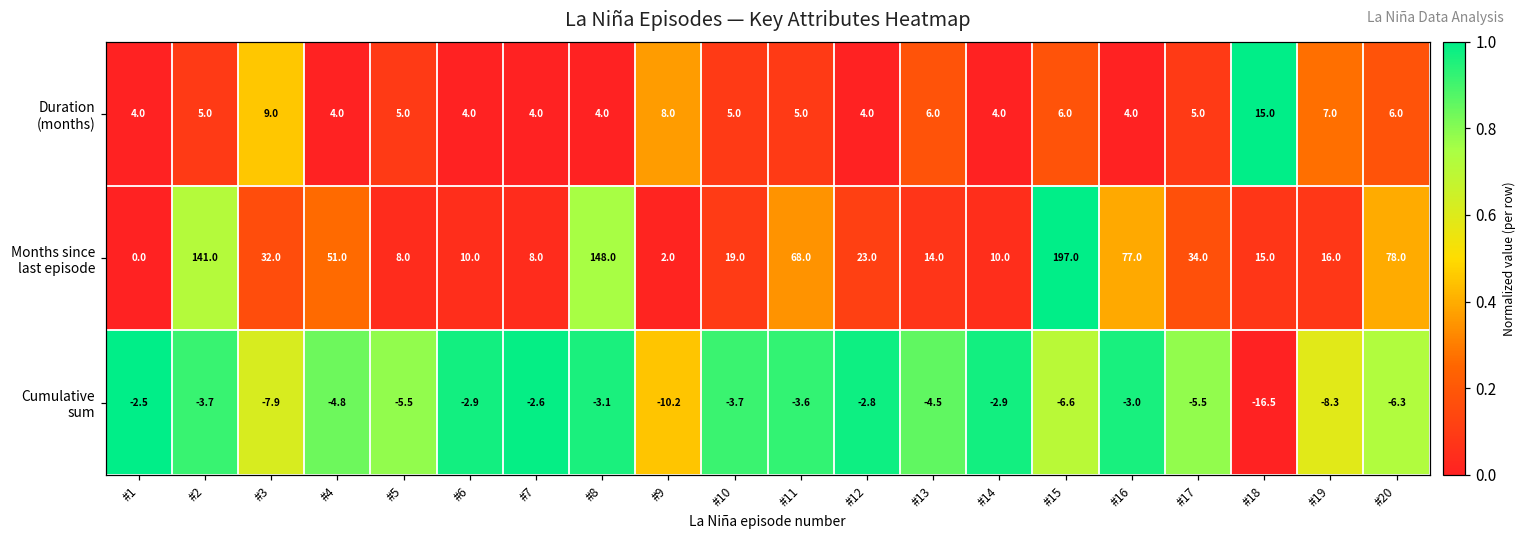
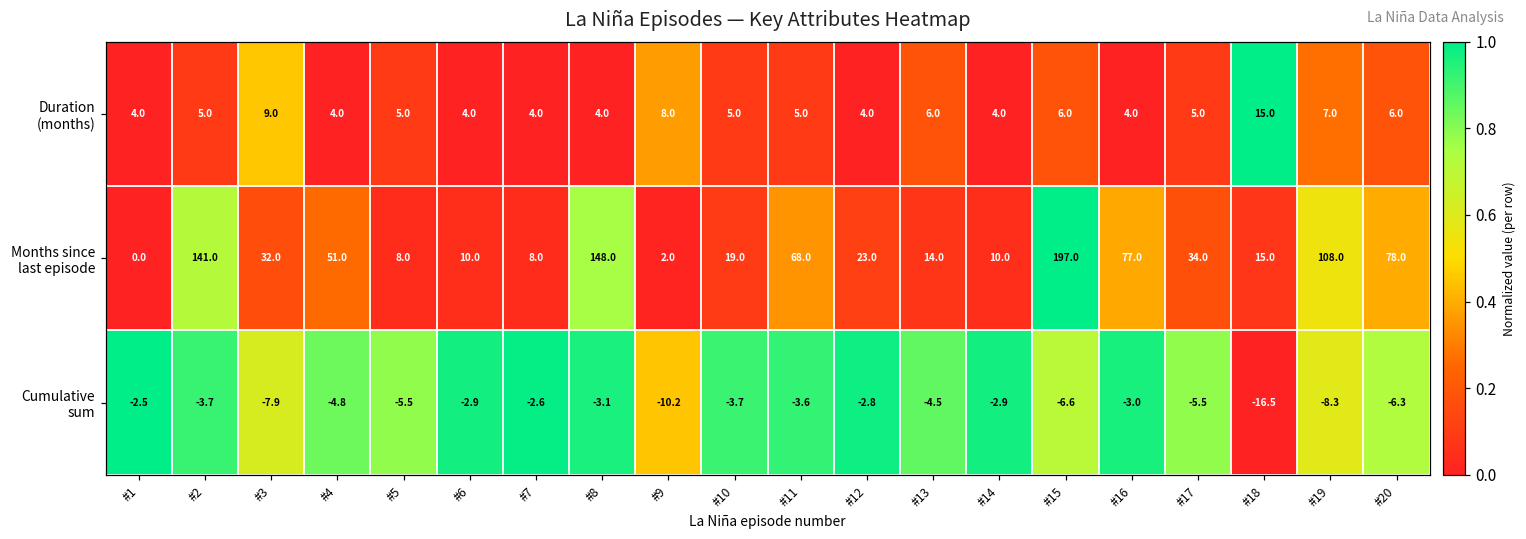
Months since last episode, #19: 16.0 -> 108.0
